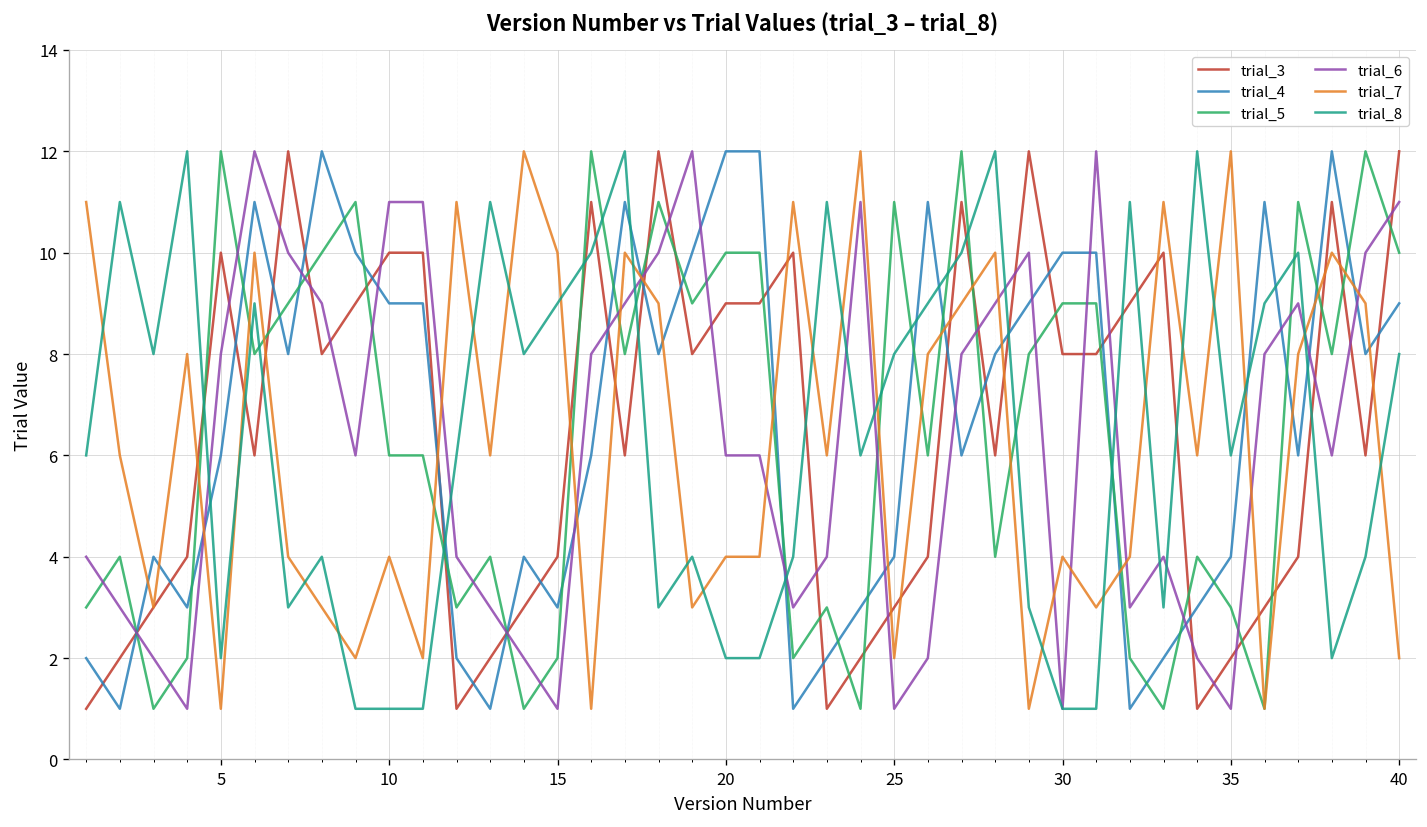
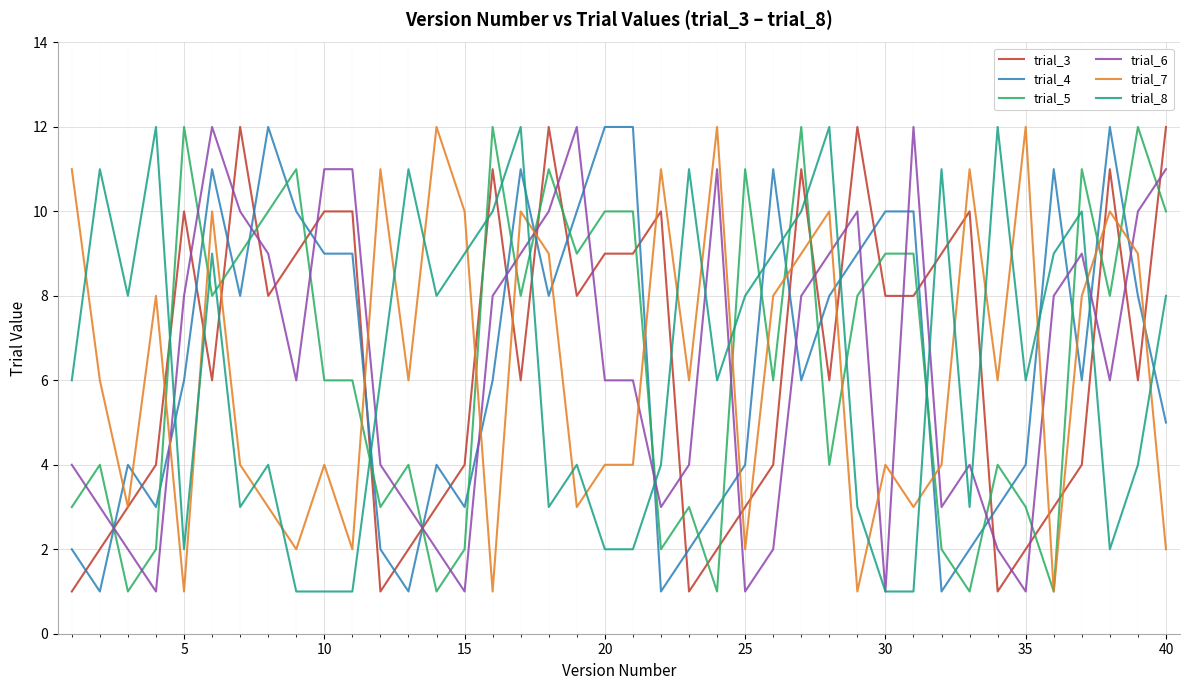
trial_4, 40: 9 -> 5
